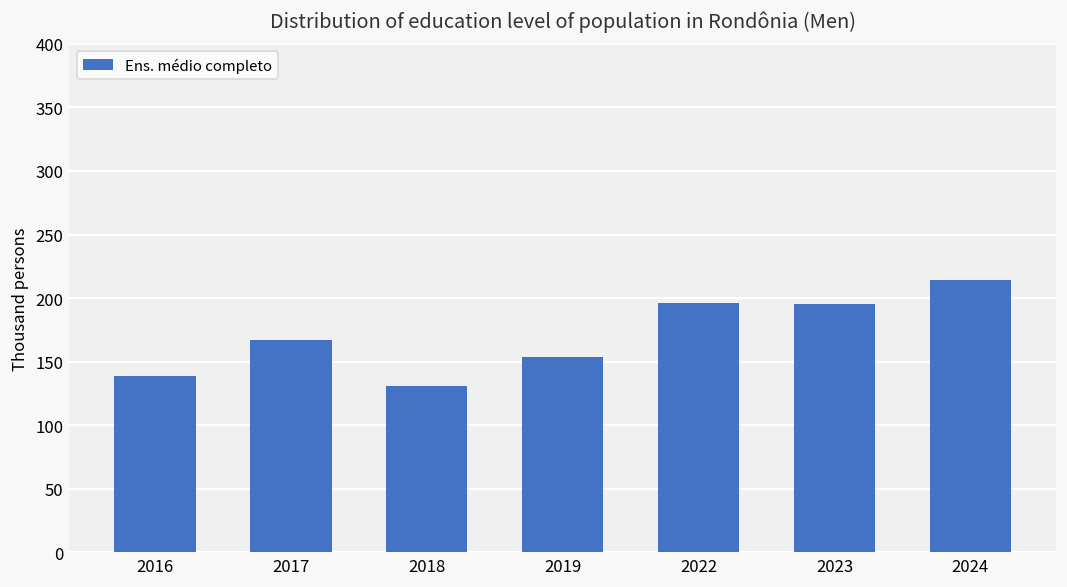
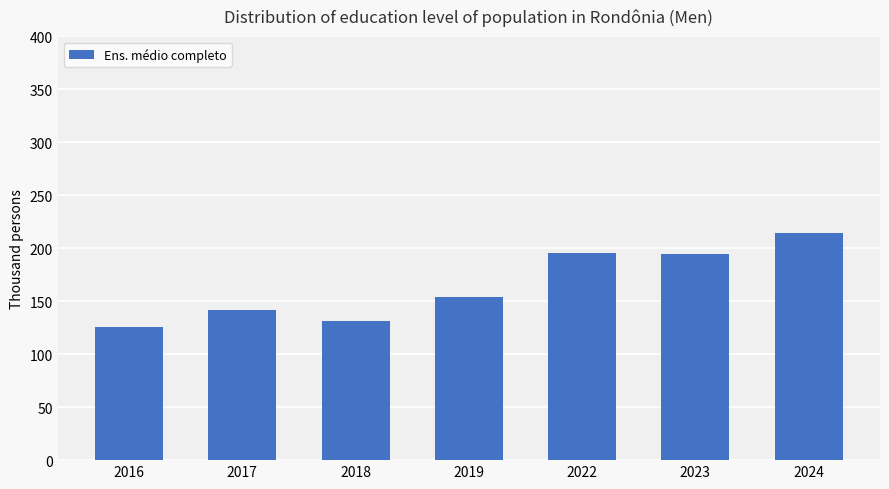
2016: 139 -> 126
2017: 167 -> 142
